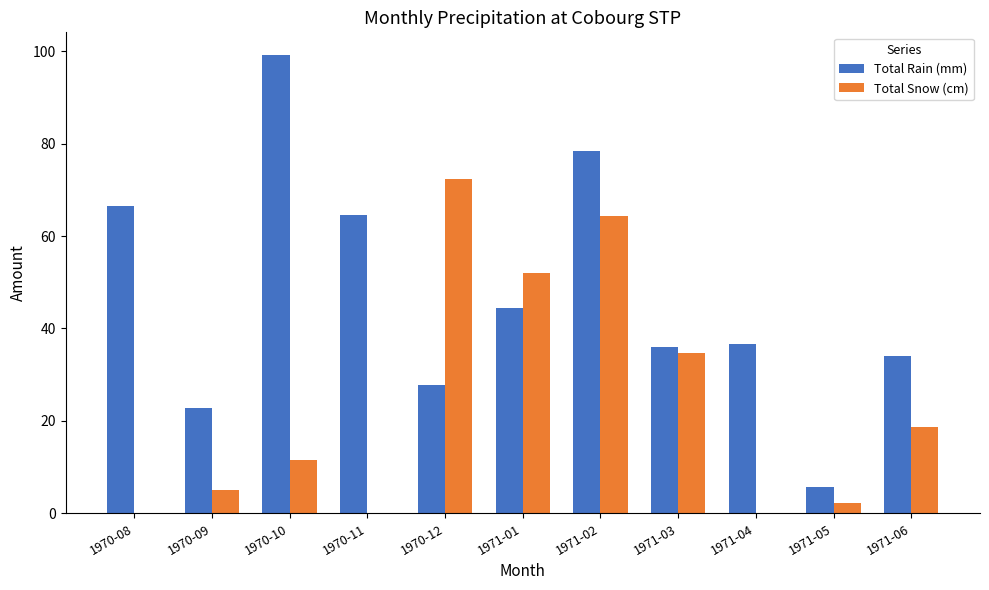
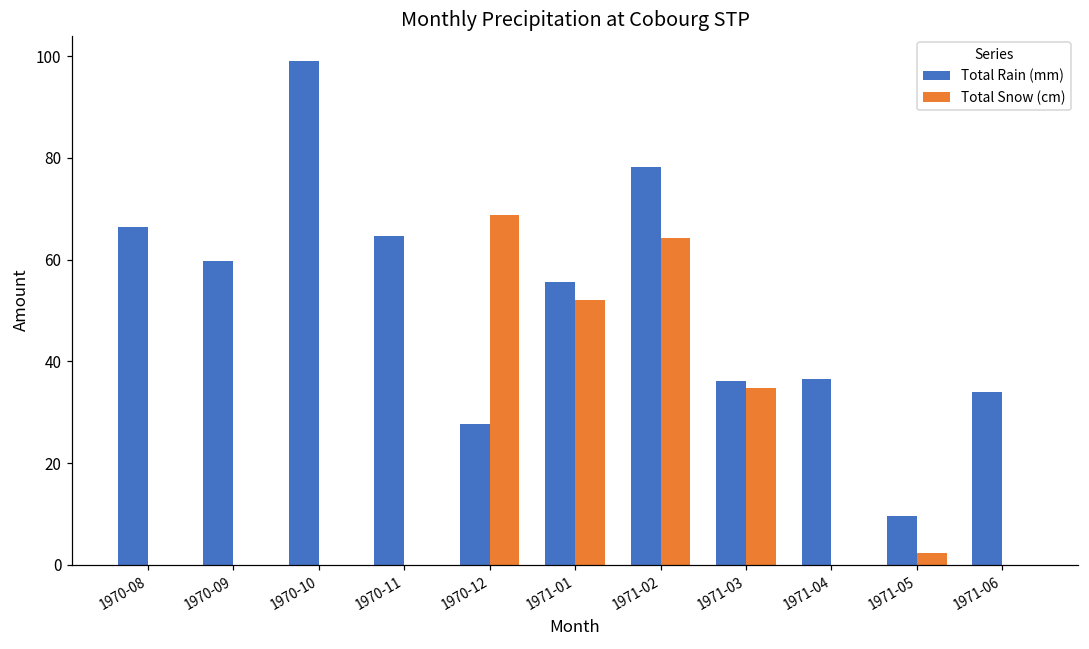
Total Rain (mm), 1970-09: 23 -> 60
Total Snow (cm), 1970-09: 5 -> 0
Total Snow (cm), 1970-10: 12 -> 0
Total Snow (cm), 1970-12: 72 -> 69
Total Rain (mm), 1971-01: 45 -> 56
Total Rain (mm), 1971-05: 6 -> 10
Total Snow (cm), 1971-06: 19 -> 0
